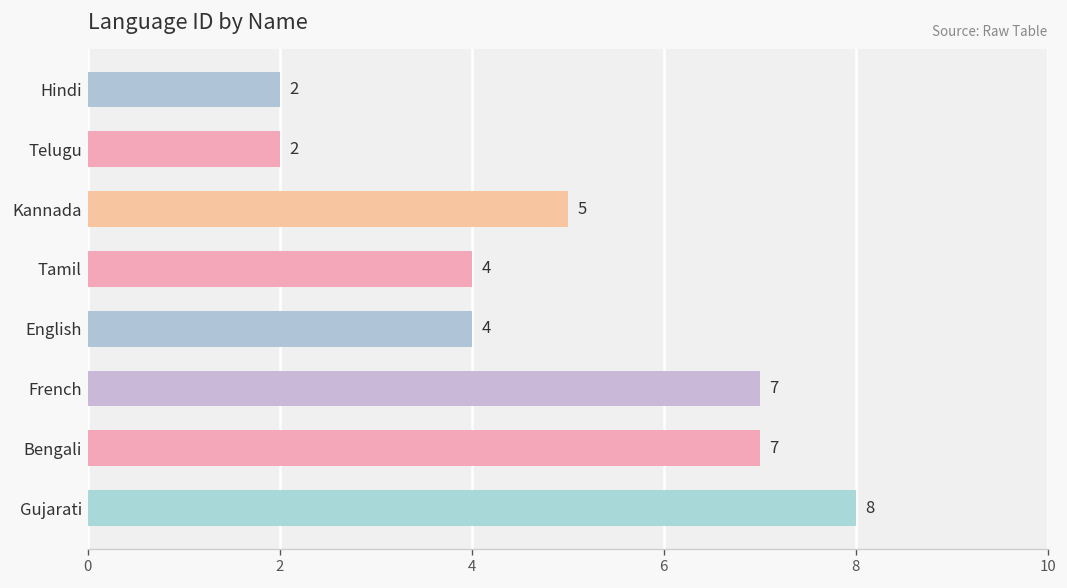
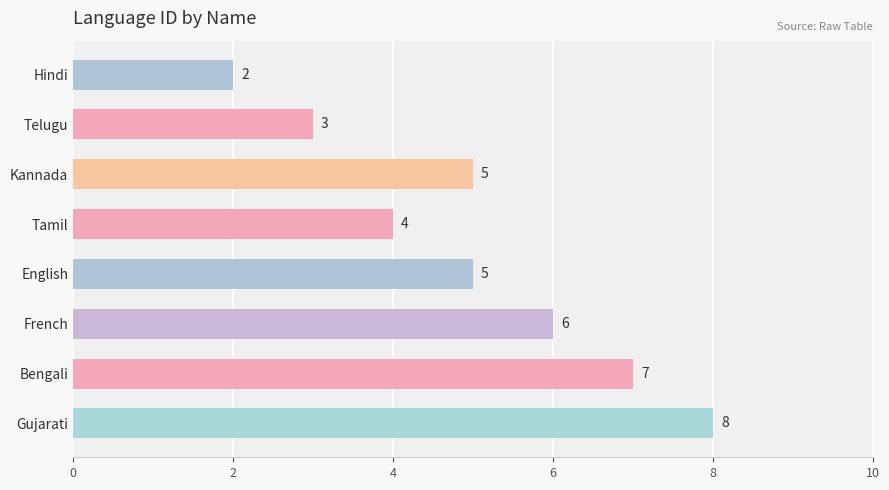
Telugu: 2 -> 3
English: 4 -> 5
French: 7 -> 6
